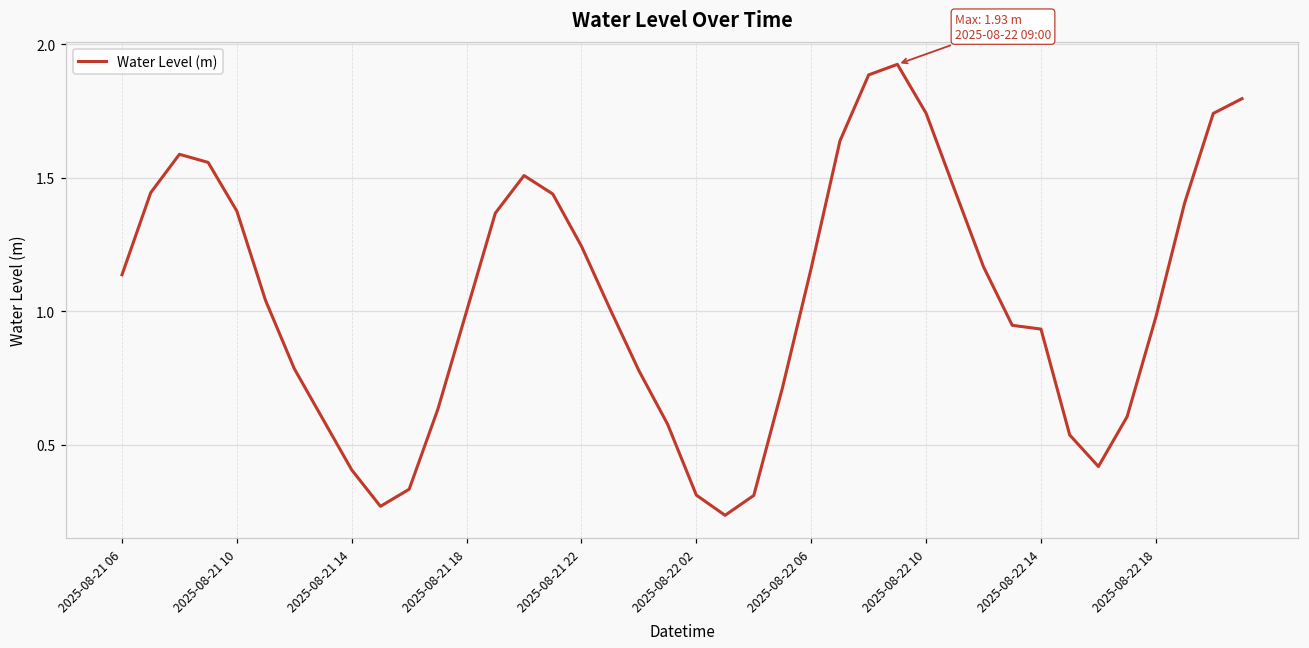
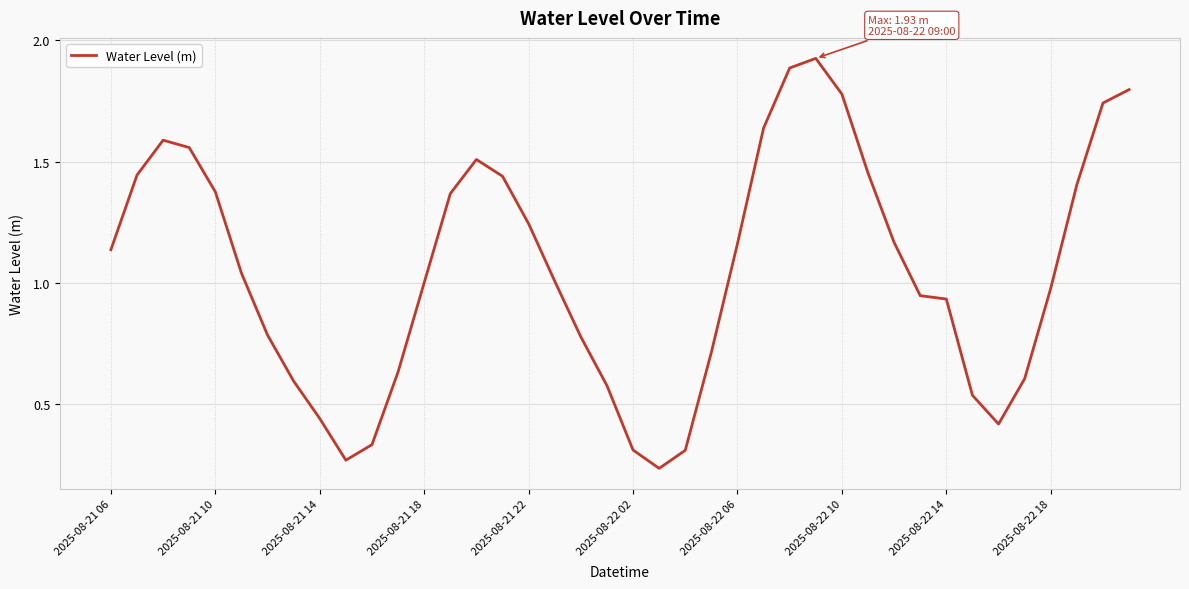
2025-08-21 14: 0.41 -> 0.44
2025-08-22 10: 1.74 -> 1.78
